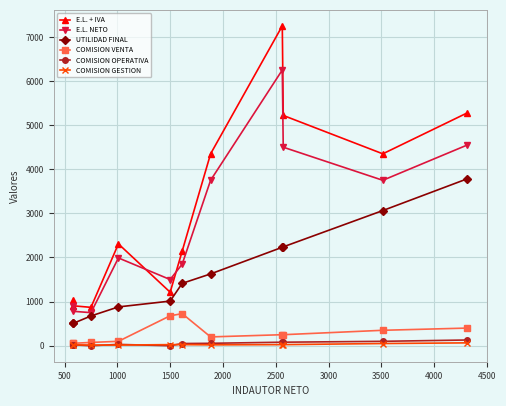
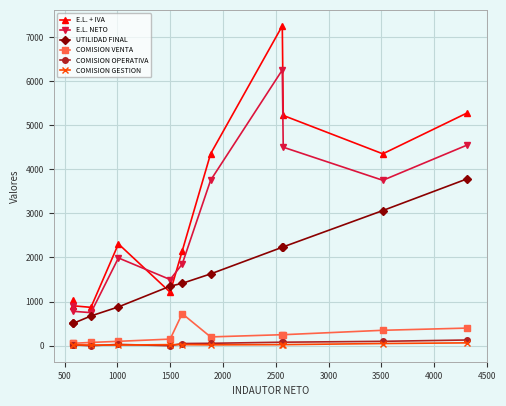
UTILIDAD FINAL, 1500: 1000 -> 1400
COMISION VENTA, 1500: 700 -> 200
